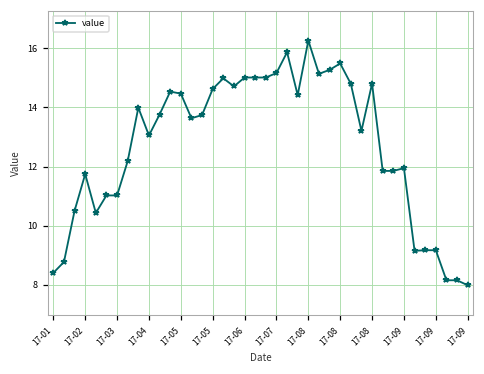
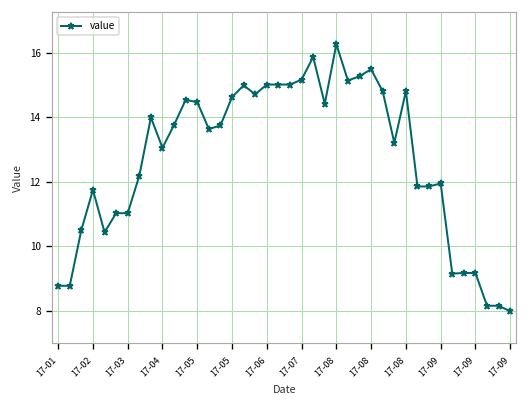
17-01: 8.4 -> 8.8
